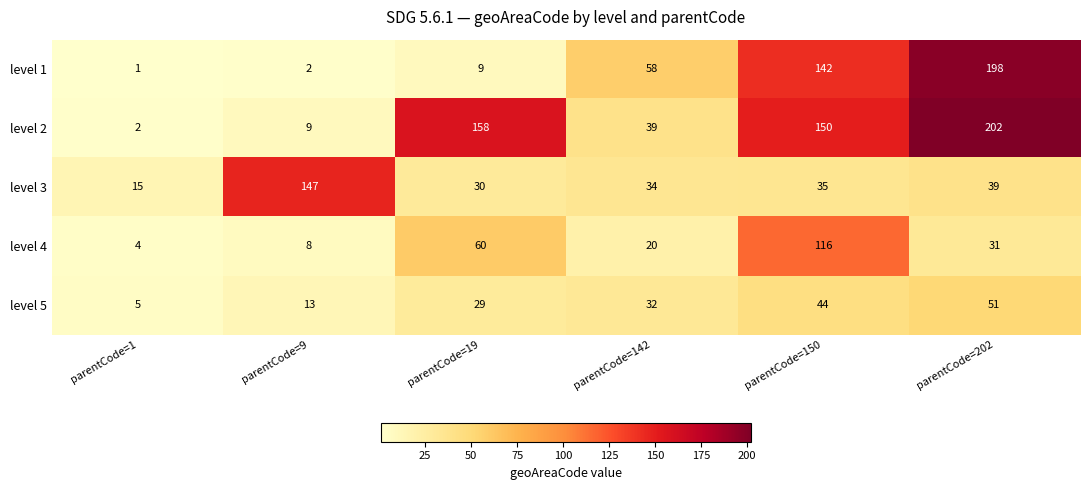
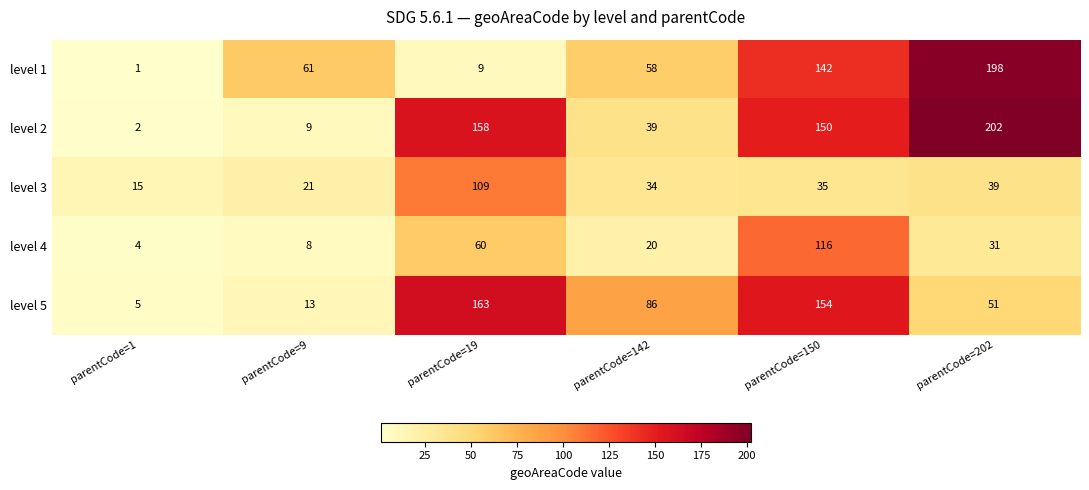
level 1, parentCode=9: 2 -> 61
level 3, parentCode=9: 147 -> 21
level 3, parentCode=19: 30 -> 109
level 5, parentCode=19: 29 -> 163
level 5, parentCode=142: 32 -> 86
level 5, parentCode=150: 44 -> 154
